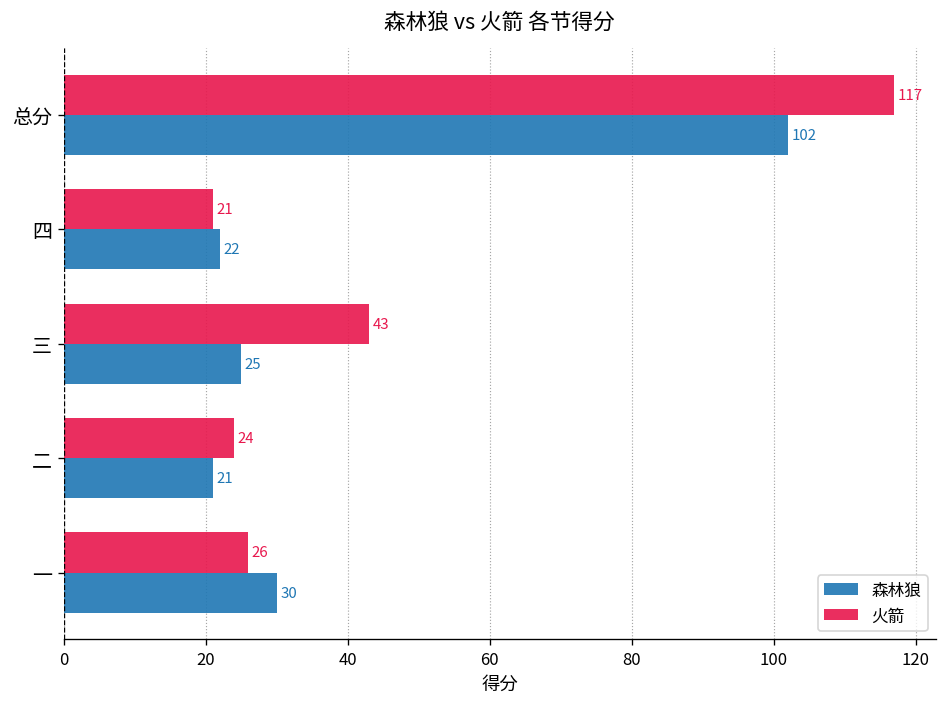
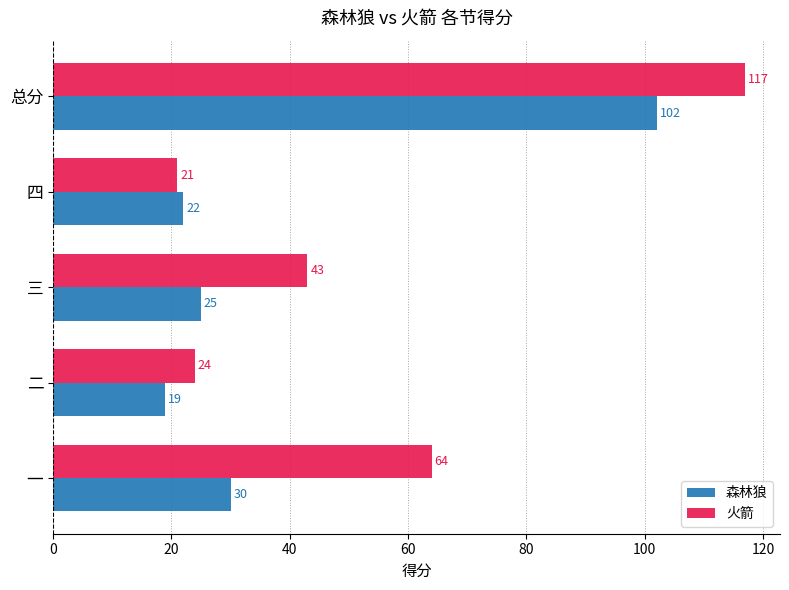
森林狼, 二: 21 -> 19
火箭, 一: 26 -> 64
